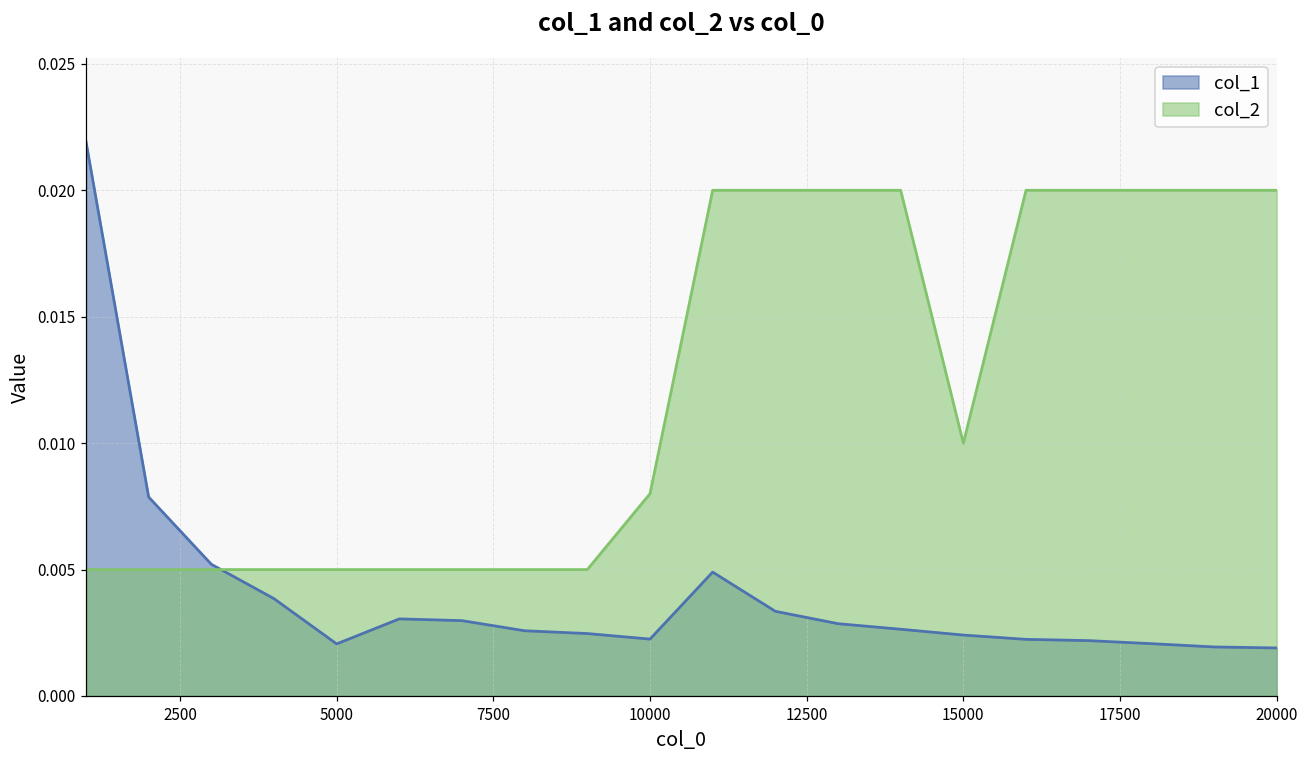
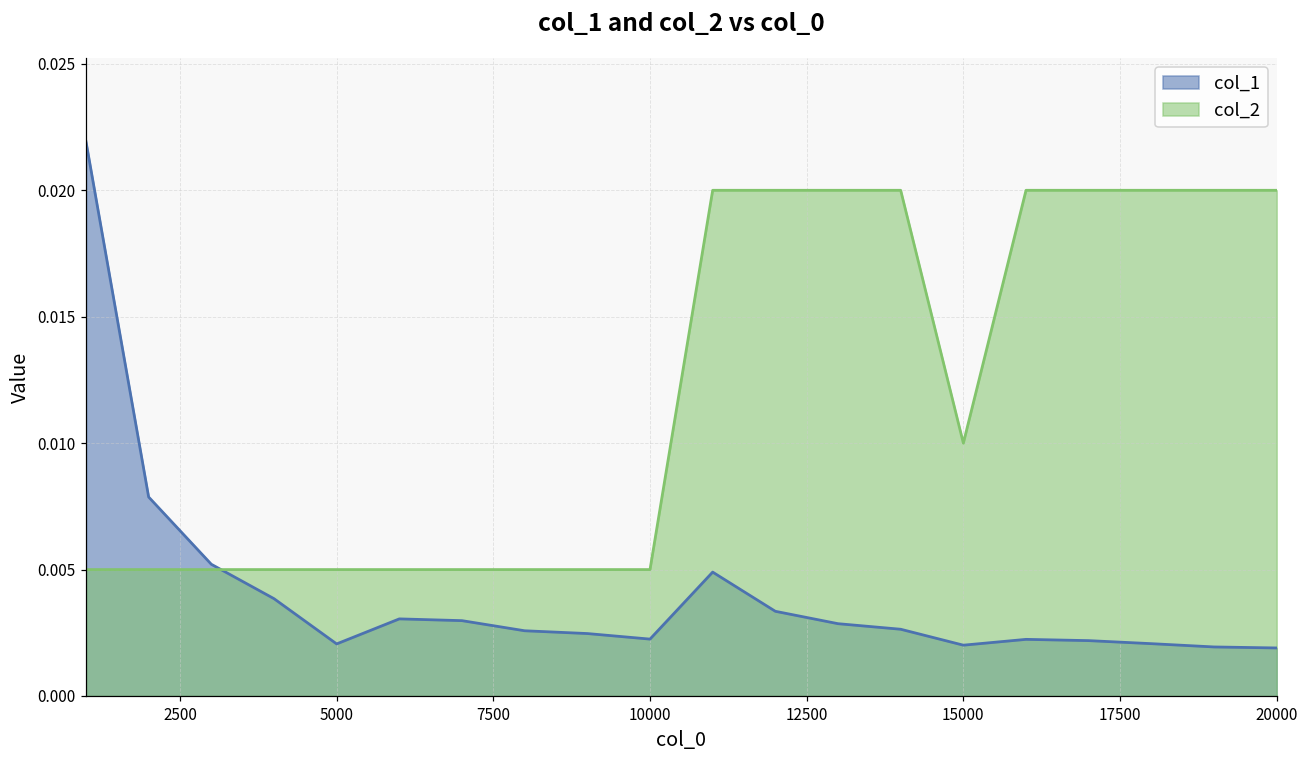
col_2, 10000: 0.008 -> 0.005
col_1, 15000: 0.0024 -> 0.0020
